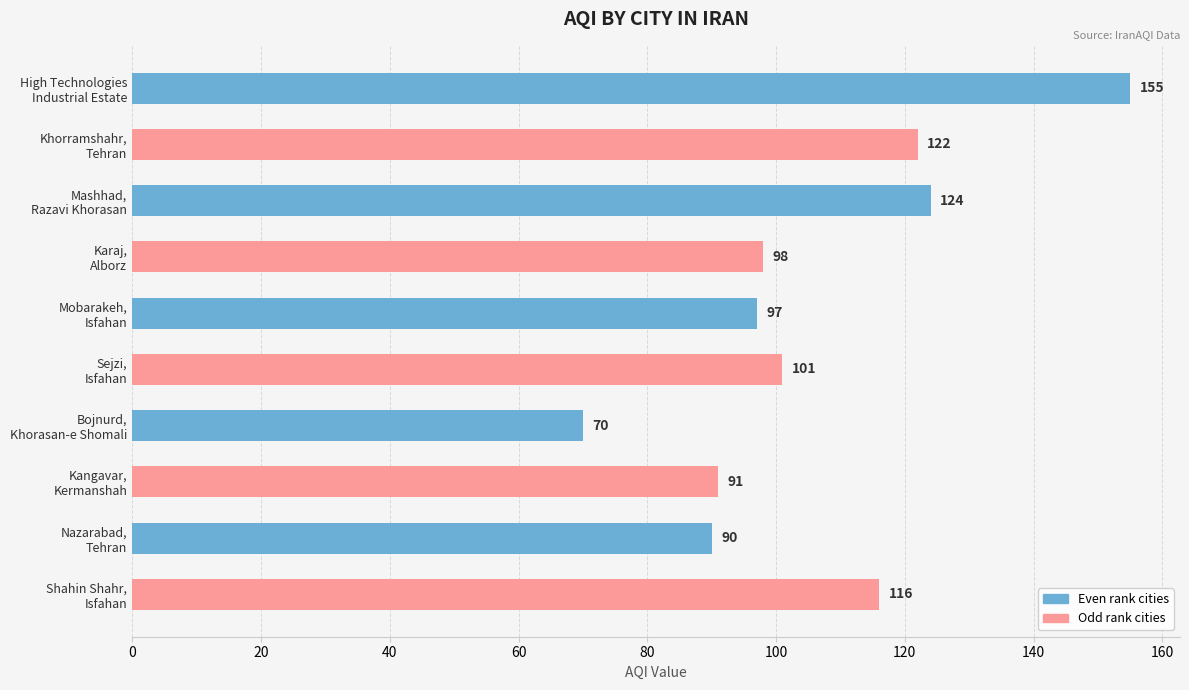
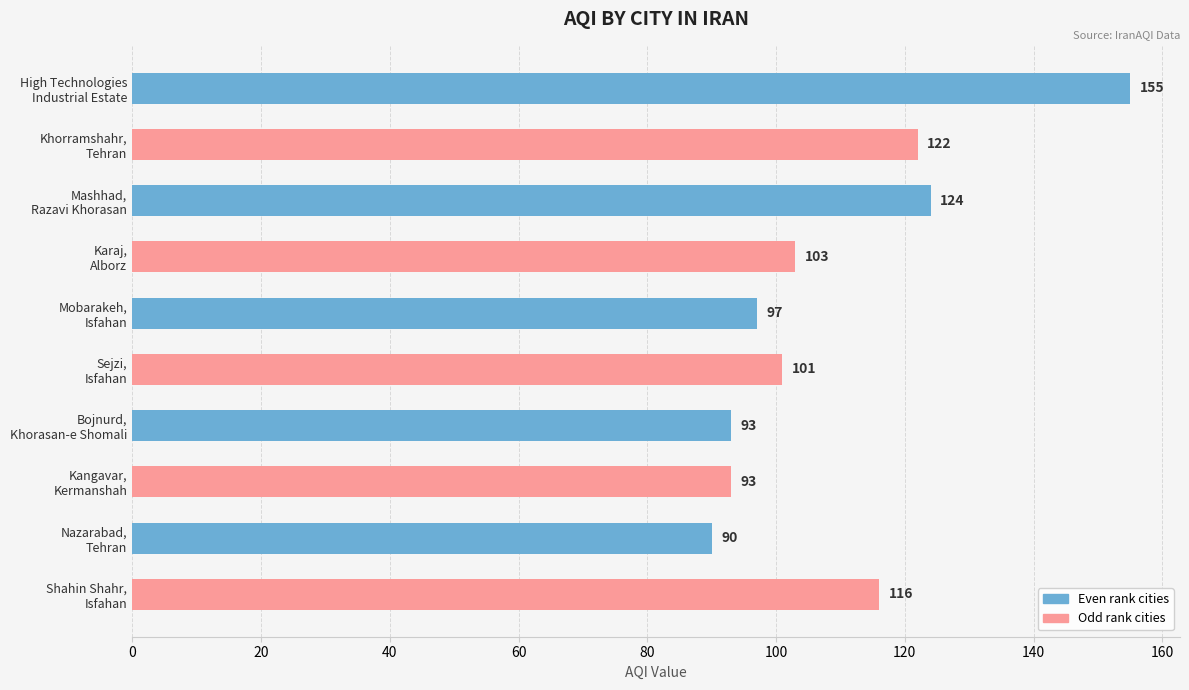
Karaj, Alborz: 98 -> 103
Bojnurd, Khorasan-e Shomali: 70 -> 93
Kangavar, Kermanshah: 91 -> 93
